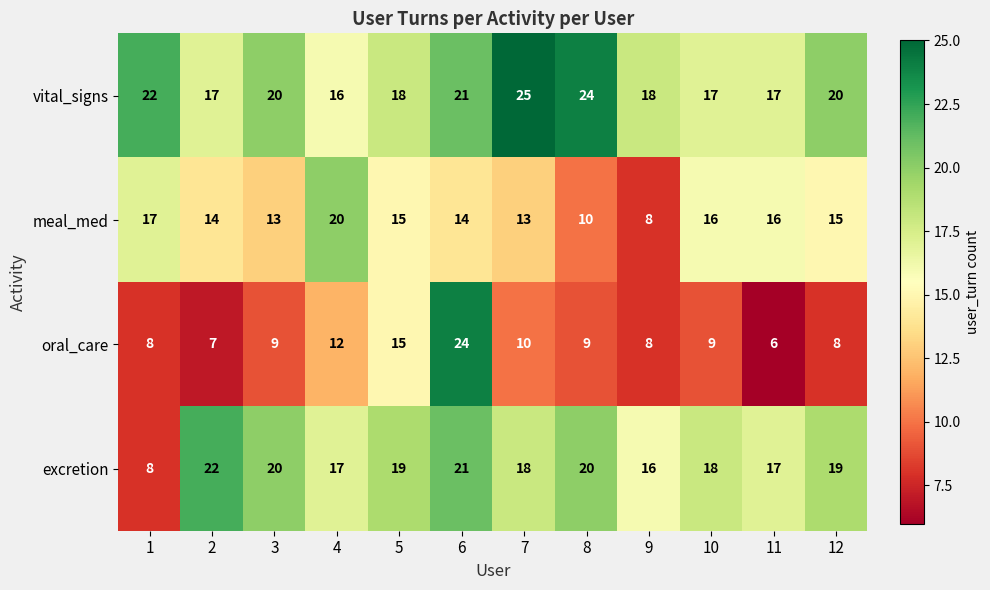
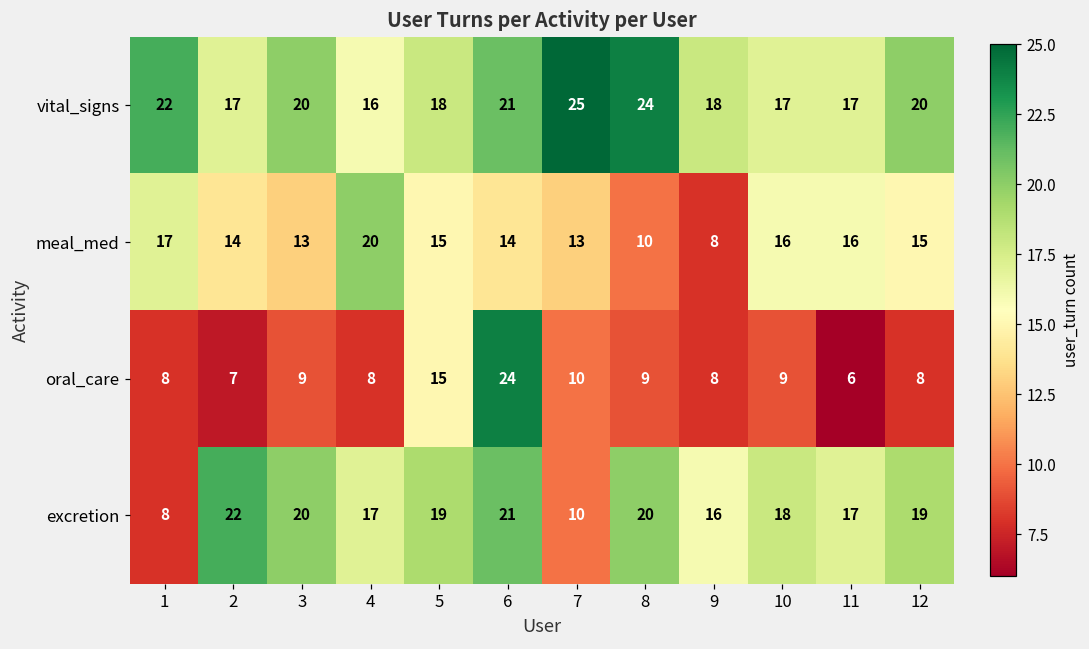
oral_care, 4: 12 -> 8
excretion, 7: 18 -> 10
